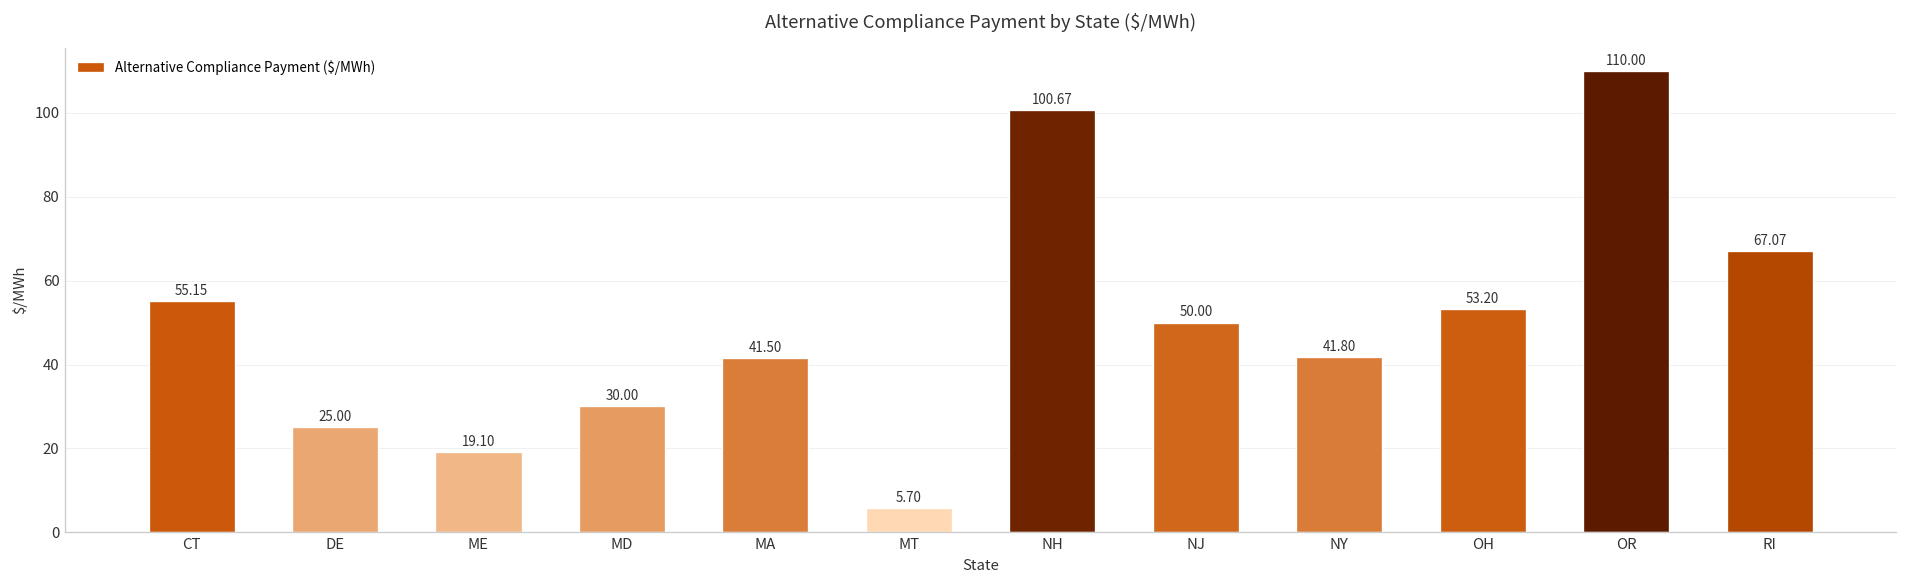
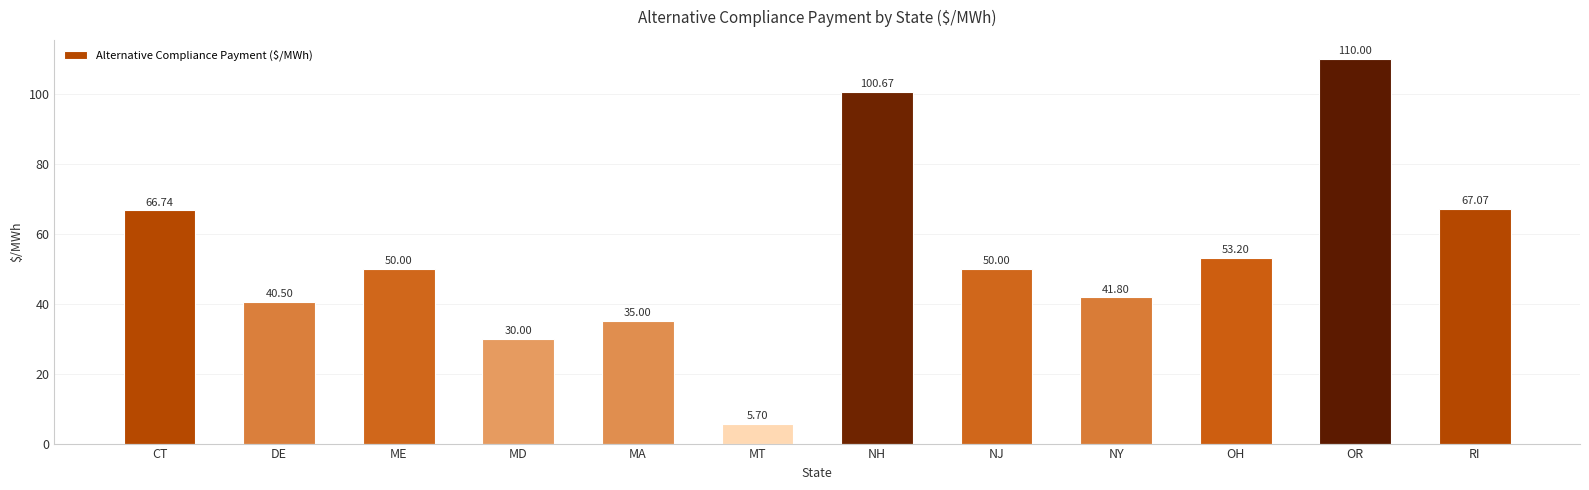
CT: 55.15 -> 66.74
DE: 25.00 -> 40.50
ME: 19.10 -> 50.00
MA: 41.50 -> 35.00
